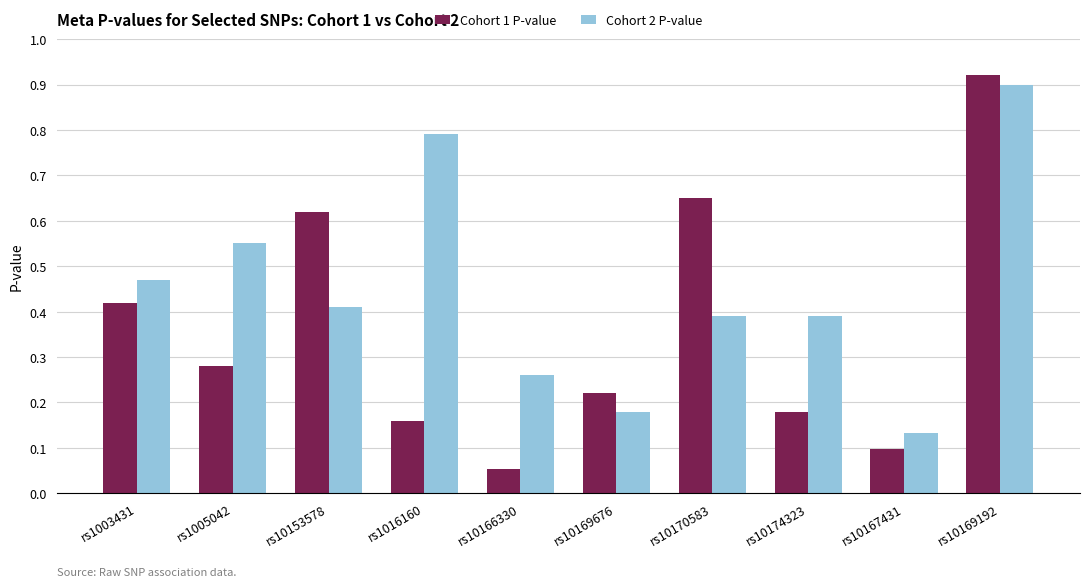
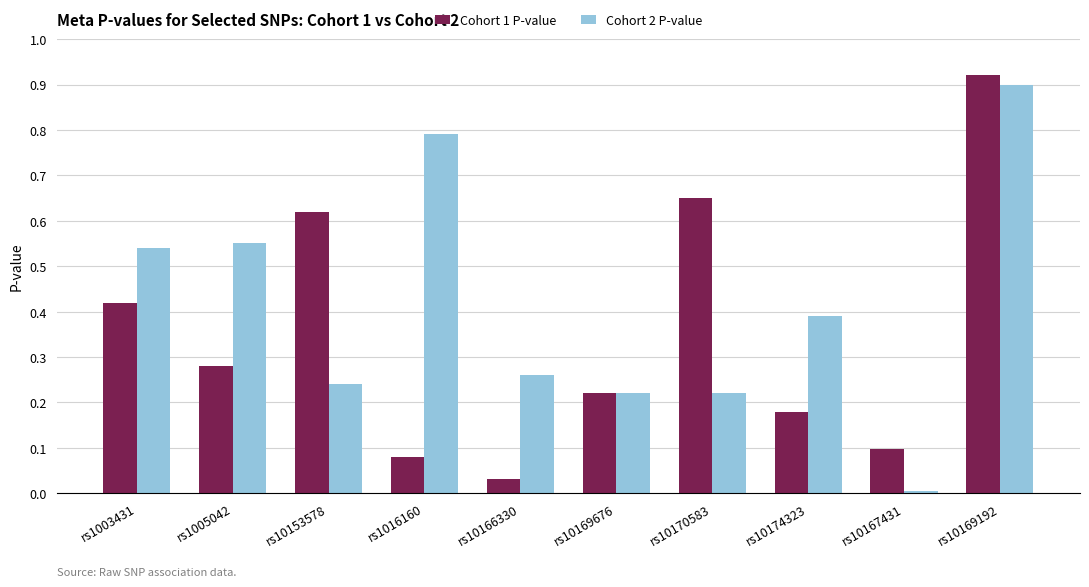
Cohort 2 P-value, rs1003431: 0.47 -> 0.54
Cohort 2 P-value, rs10153578: 0.41 -> 0.24
Cohort 1 P-value, rs1016160: 0.16 -> 0.08
Cohort 1 P-value, rs10166330: 0.05 -> 0.03
Cohort 2 P-value, rs10169676: 0.18 -> 0.22
Cohort 2 P-value, rs10170583: 0.39 -> 0.22
Cohort 2 P-value, rs10167431: 0.13 -> 0.01
